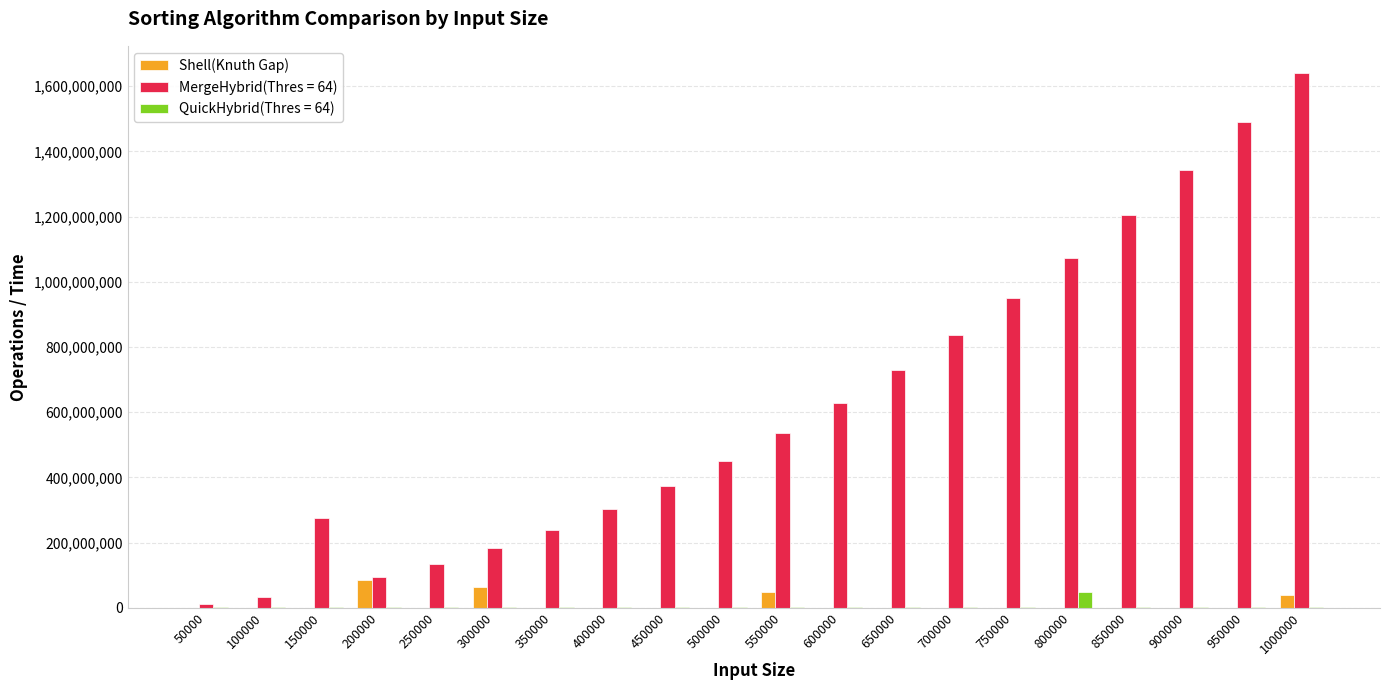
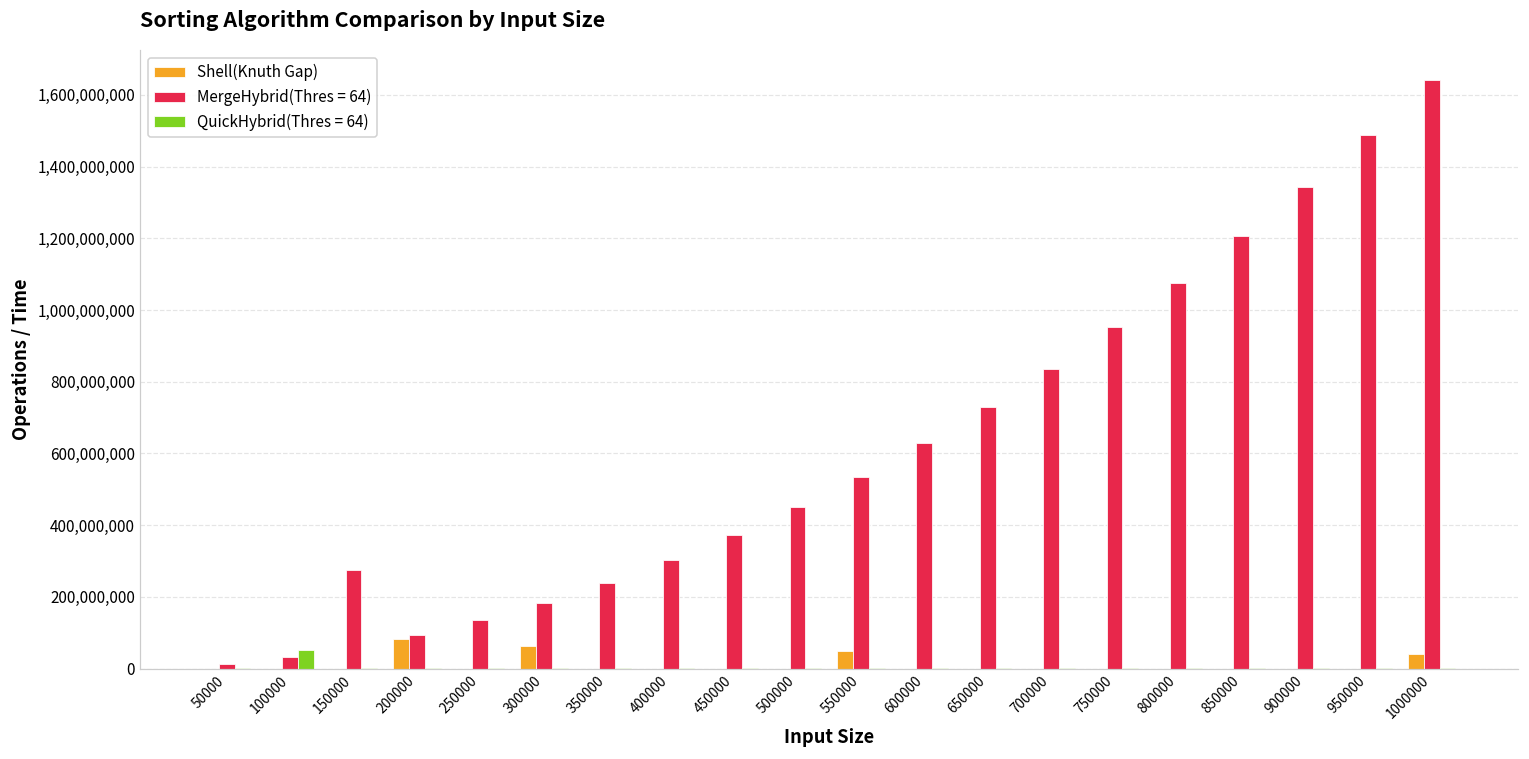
QuickHybrid(Thres = 64), 100000: 0 -> 50,000,000
QuickHybrid(Thres = 64), 800000: 50,000,000 -> 0
